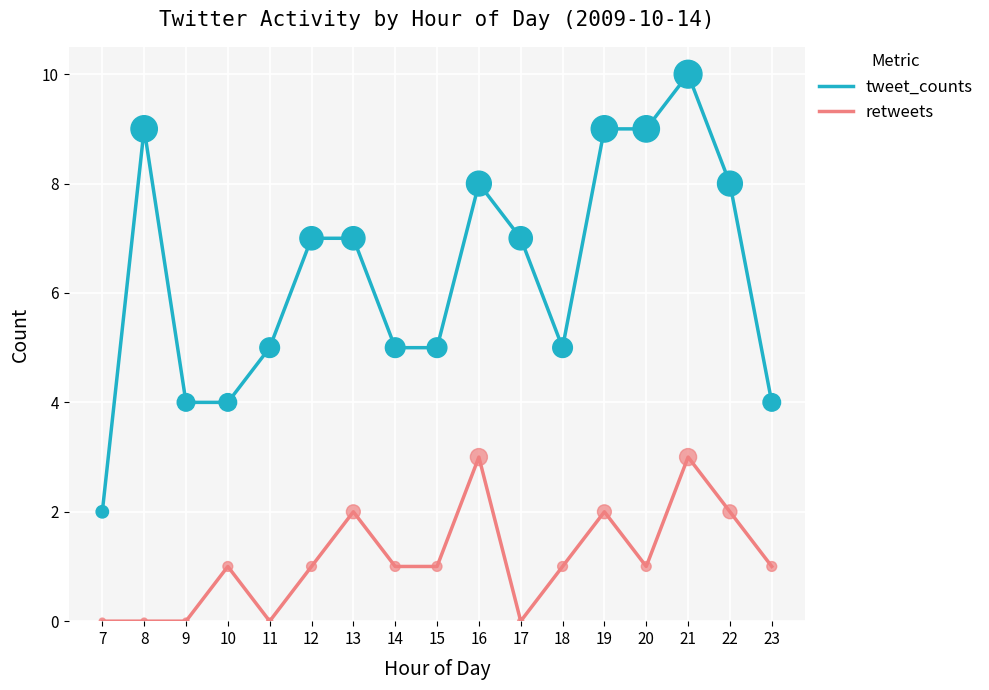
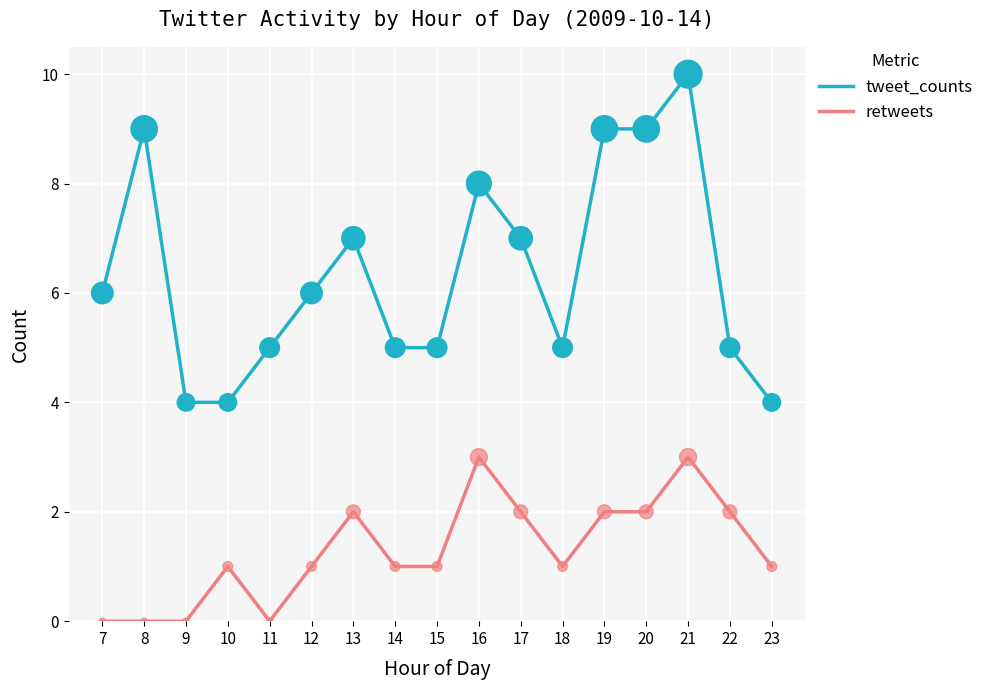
tweet_counts, 7: 2 -> 6
tweet_counts, 12: 7 -> 6
retweets, 17: 0 -> 2
retweets, 20: 1 -> 2
tweet_counts, 22: 8 -> 5
